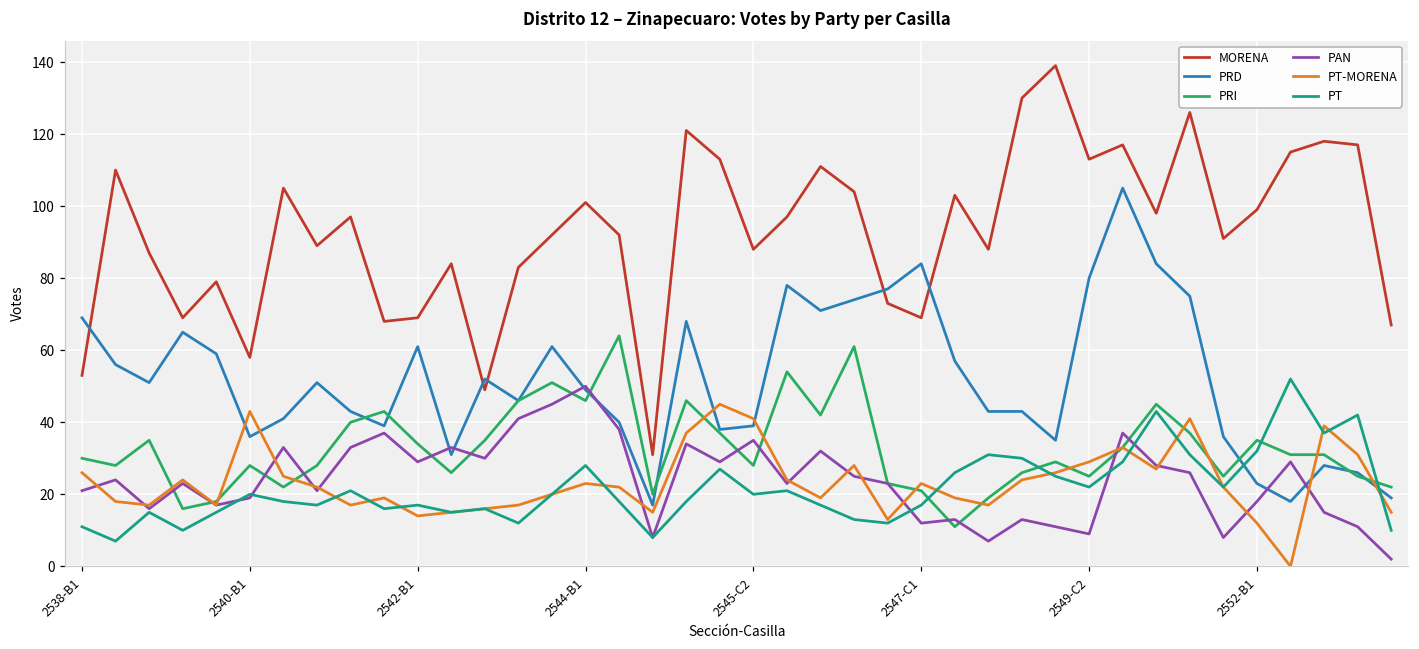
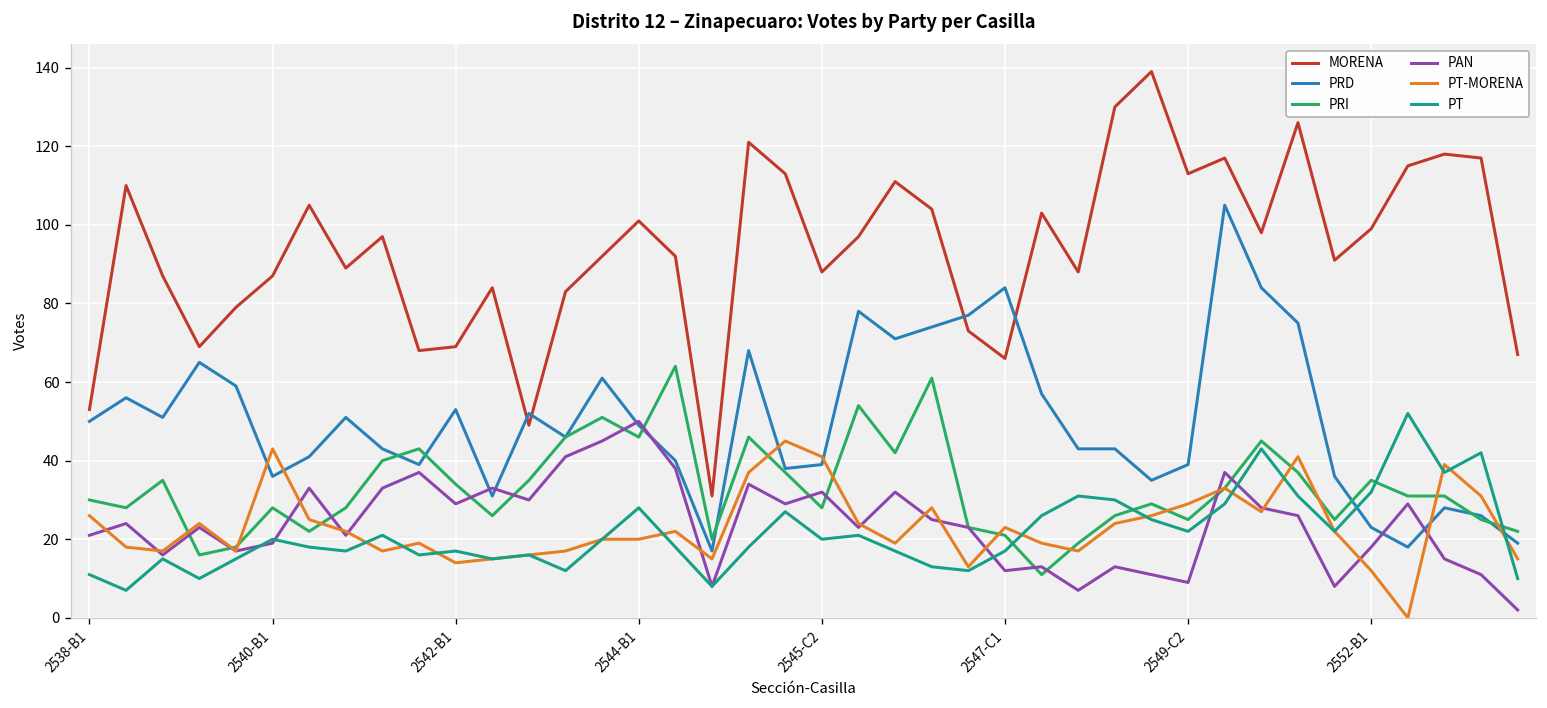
PRD, 2538-B1: 69 -> 50
MORENA, 2540-B1: 58 -> 87
PRD, 2542-B1: 61 -> 53
PT-MORENA, 2544-B1: 23 -> 20
PAN, 2545-C2: 35 -> 32
MORENA, 2547-C1: 69 -> 66
PRD, 2549-C2: 80 -> 39
